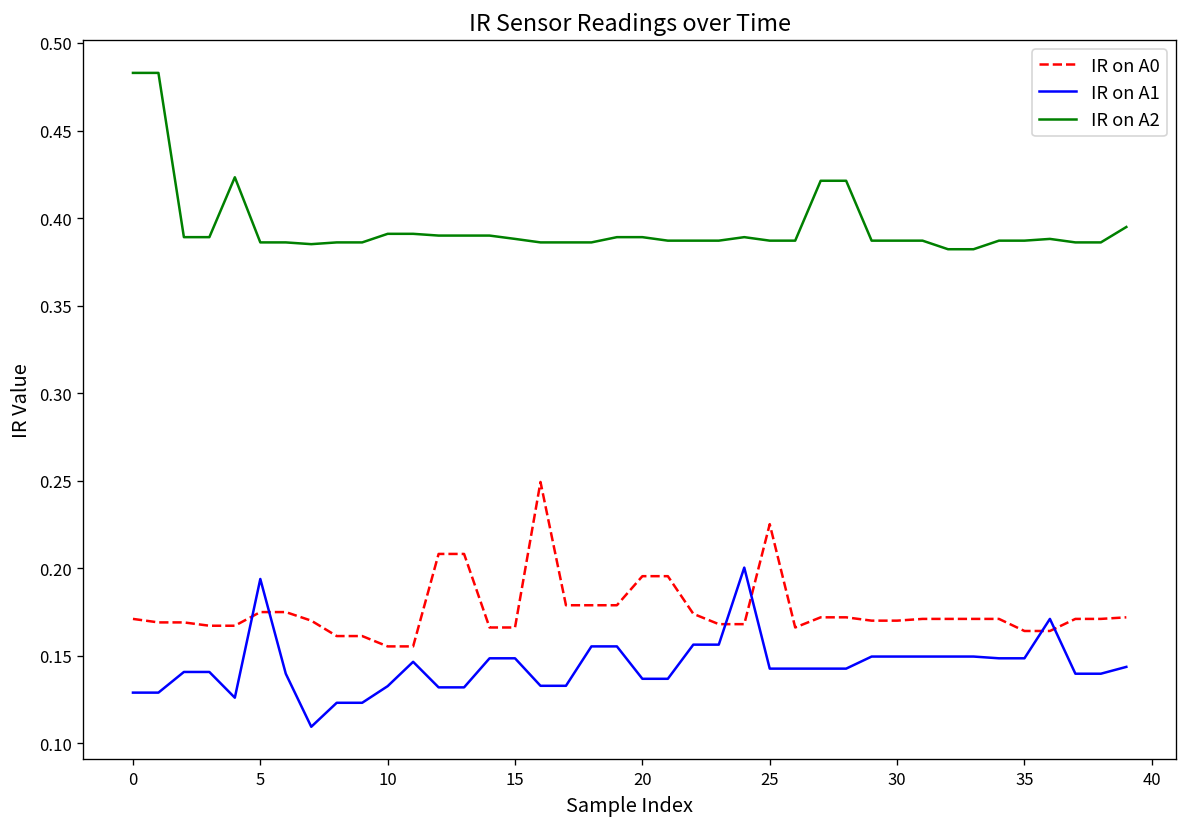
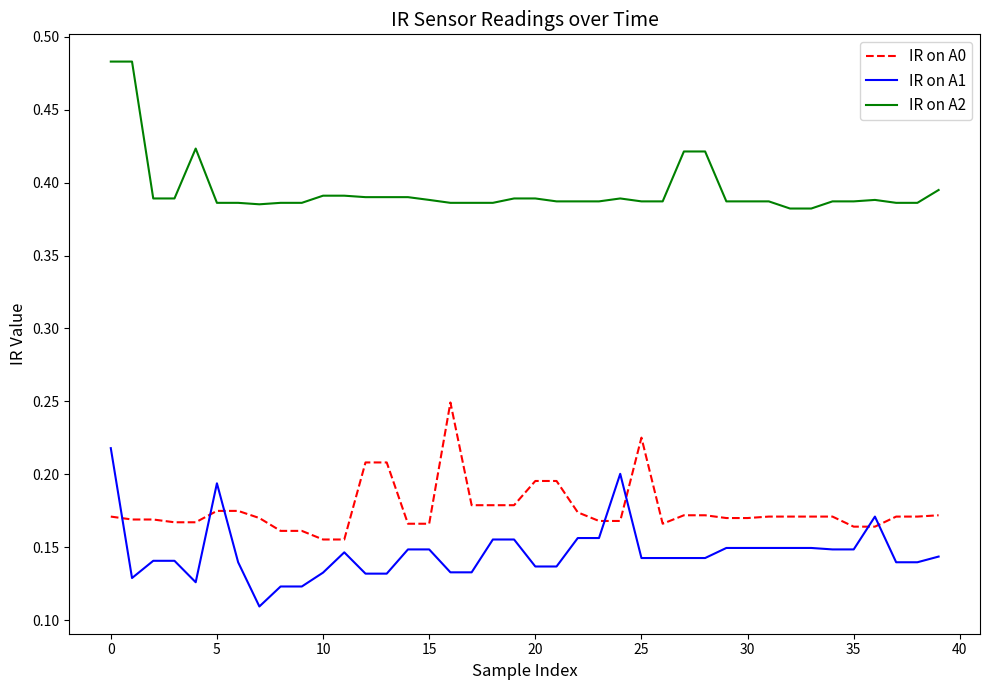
IR on A1, 0: 0.129 -> 0.218
